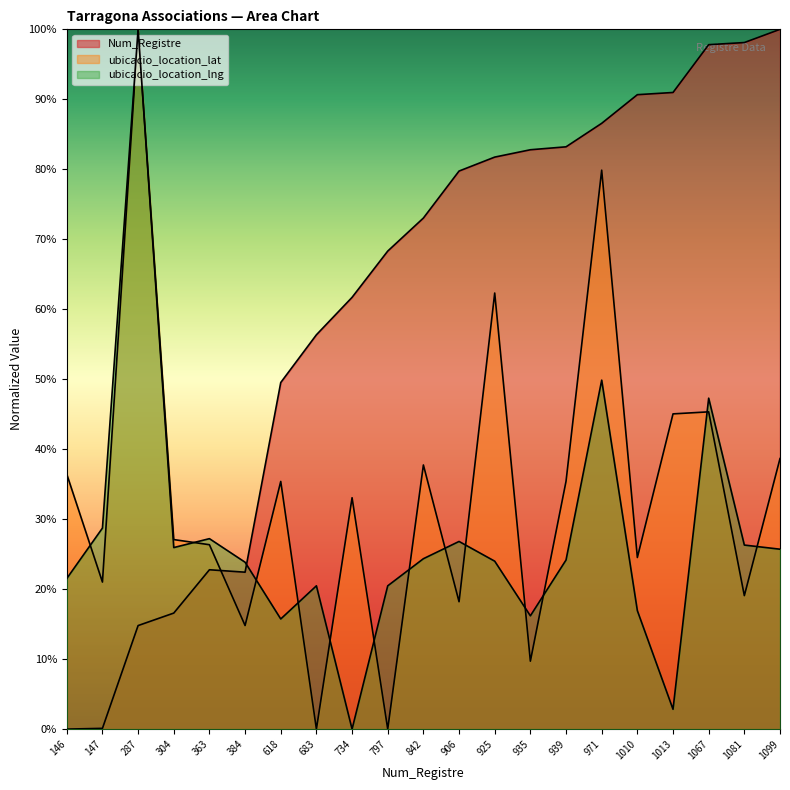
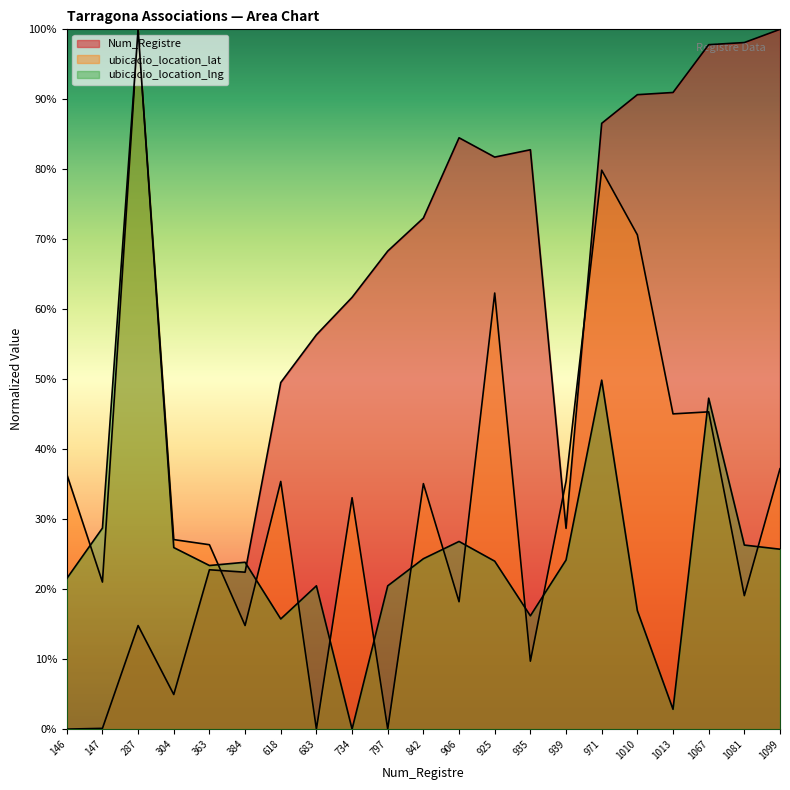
Num_Registre, 304: 17% -> 5%
ubicacio_location_lng, 363: 27% -> 23%
ubicacio_location_lat, 842: 38% -> 35%
Num_Registre, 906: 80% -> 85%
Num_Registre, 939: 83% -> 29%
ubicacio_location_lat, 1010: 25% -> 71%
ubicacio_location_lat, 1099: 39% -> 37%
